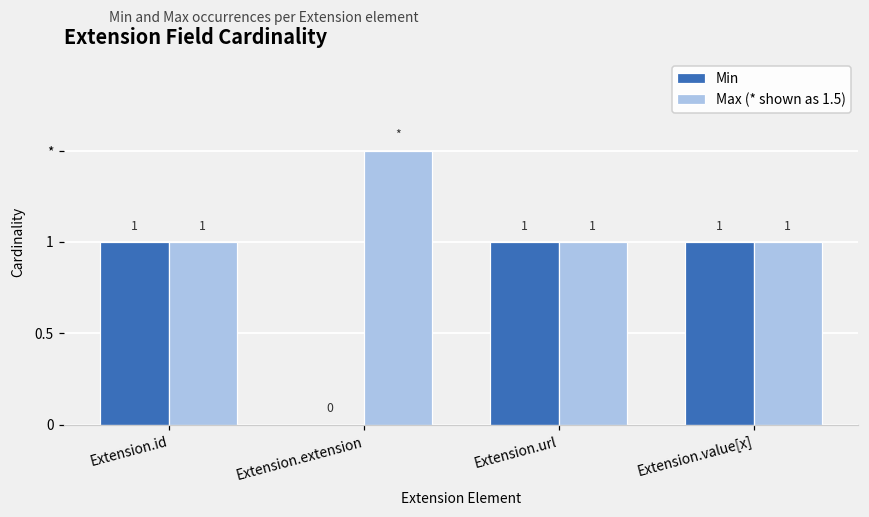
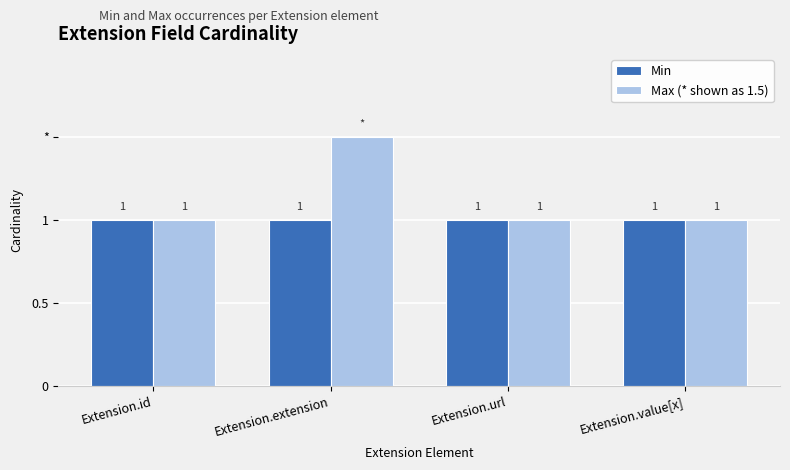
Min, Extension.extension: 0 -> 1
